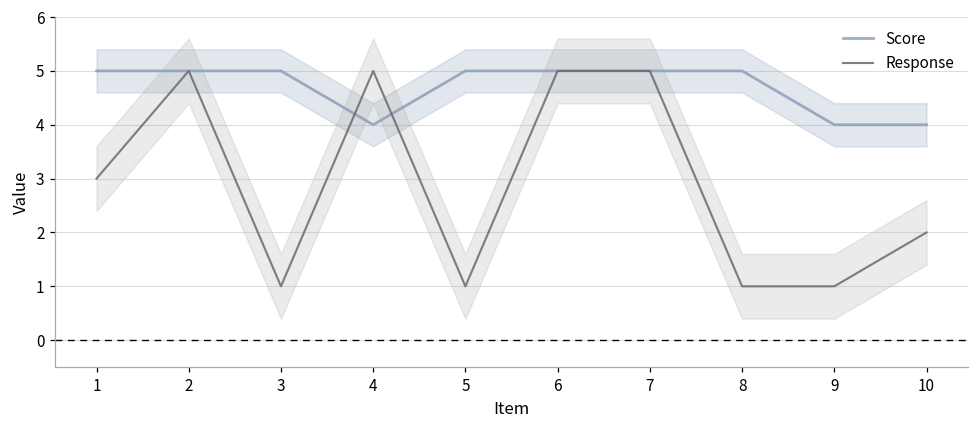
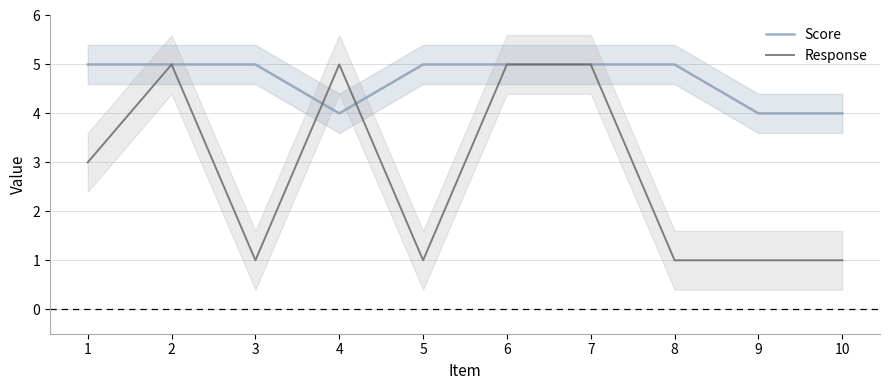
Response, 10: 2 -> 1
